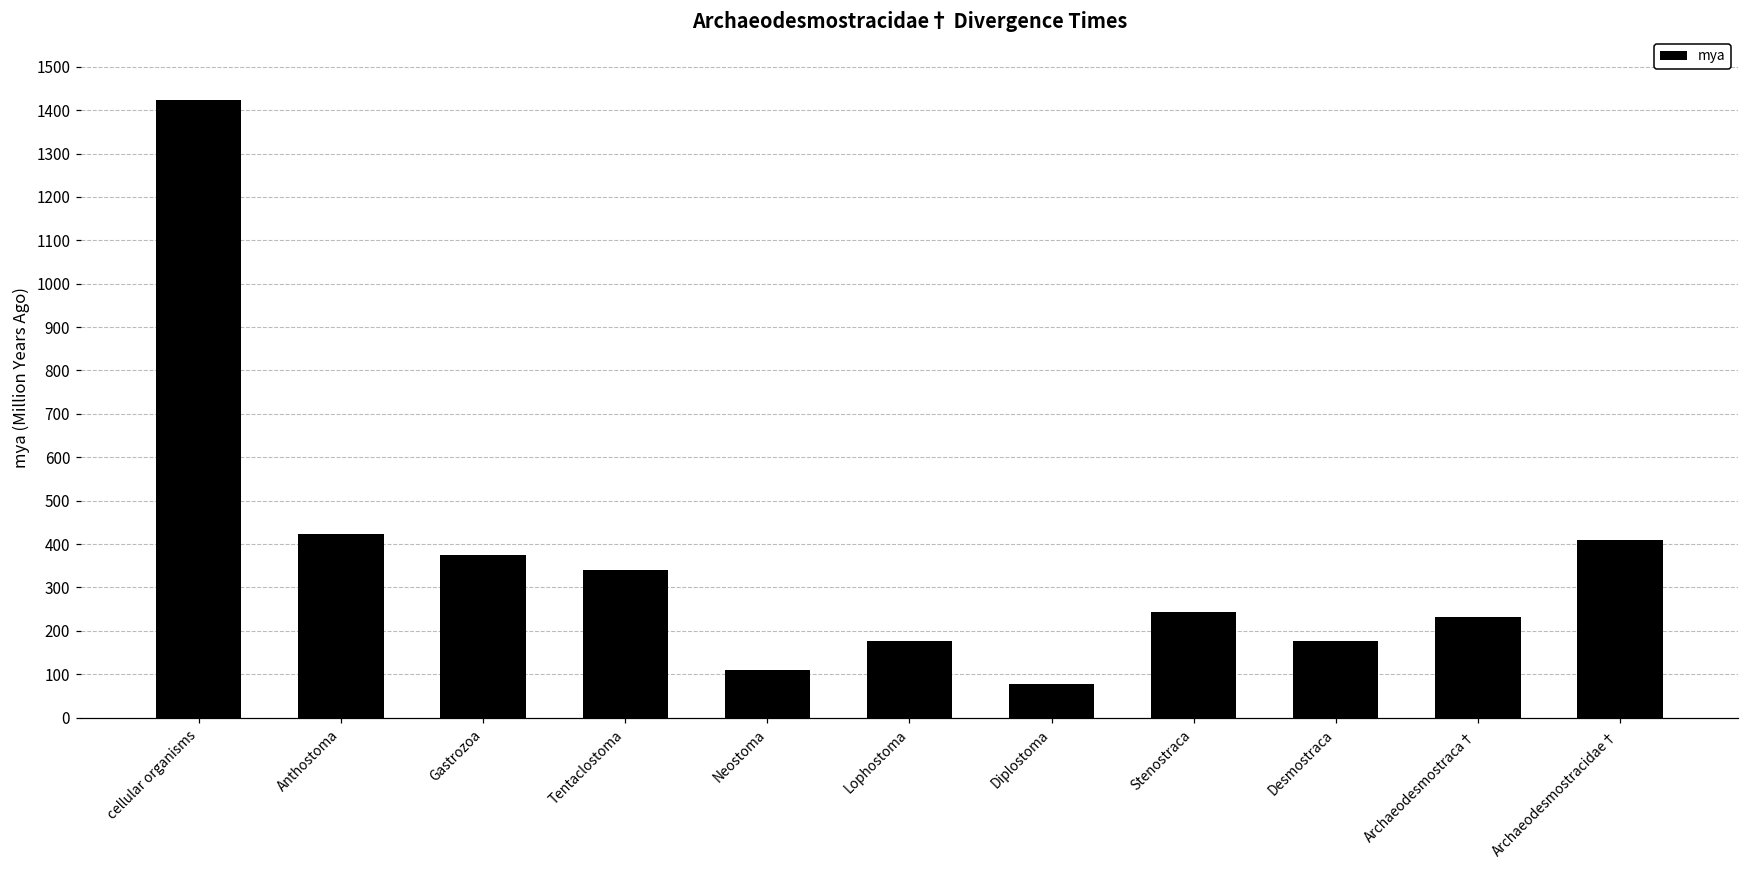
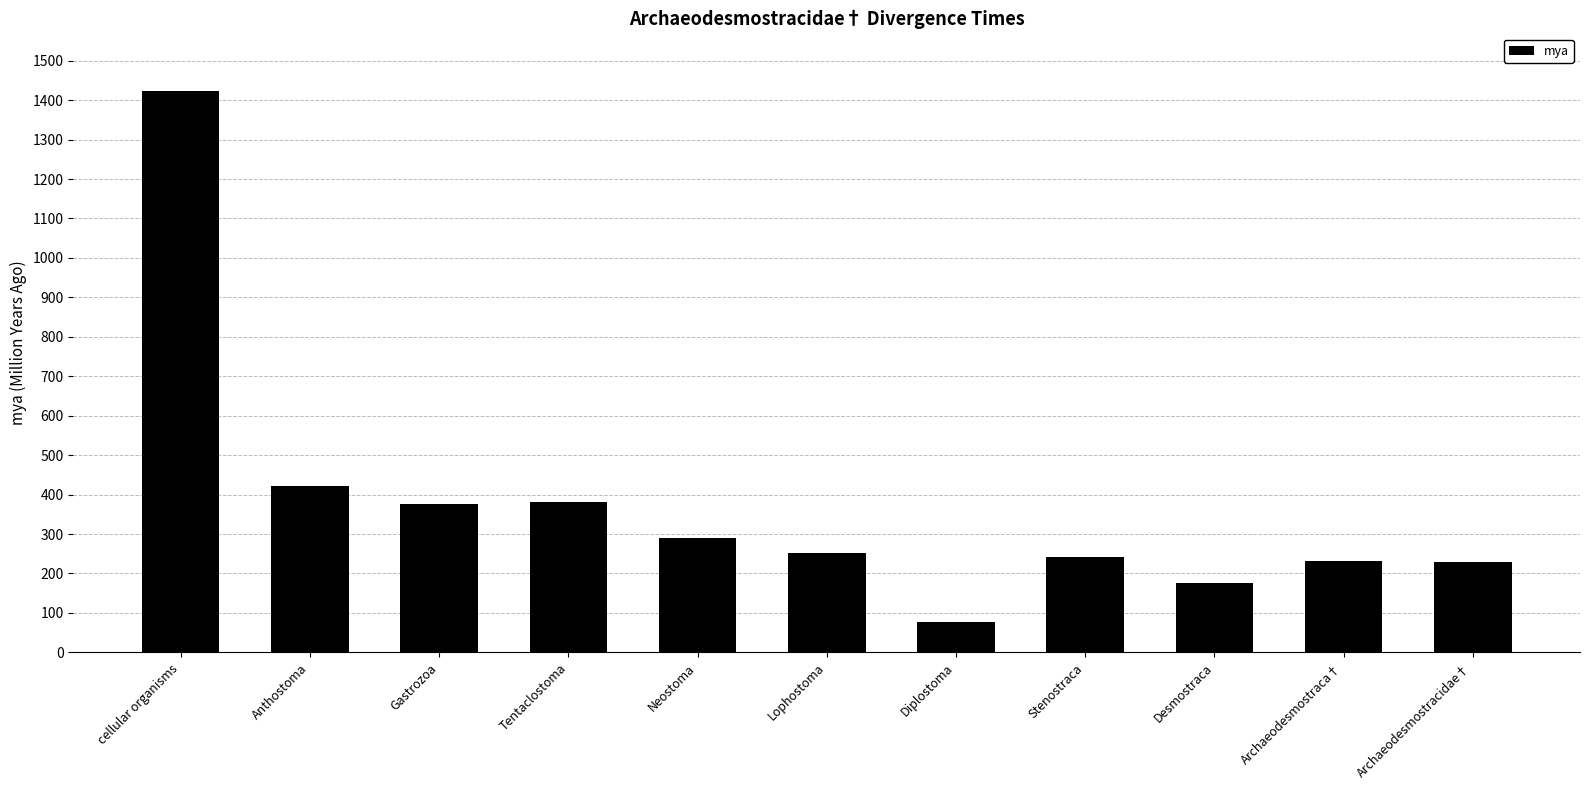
Tentaclostoma: 340 -> 380
Neostoma: 110 -> 290
Lophostoma: 180 -> 250
Archaeodesmostracidae†: 410 -> 230
